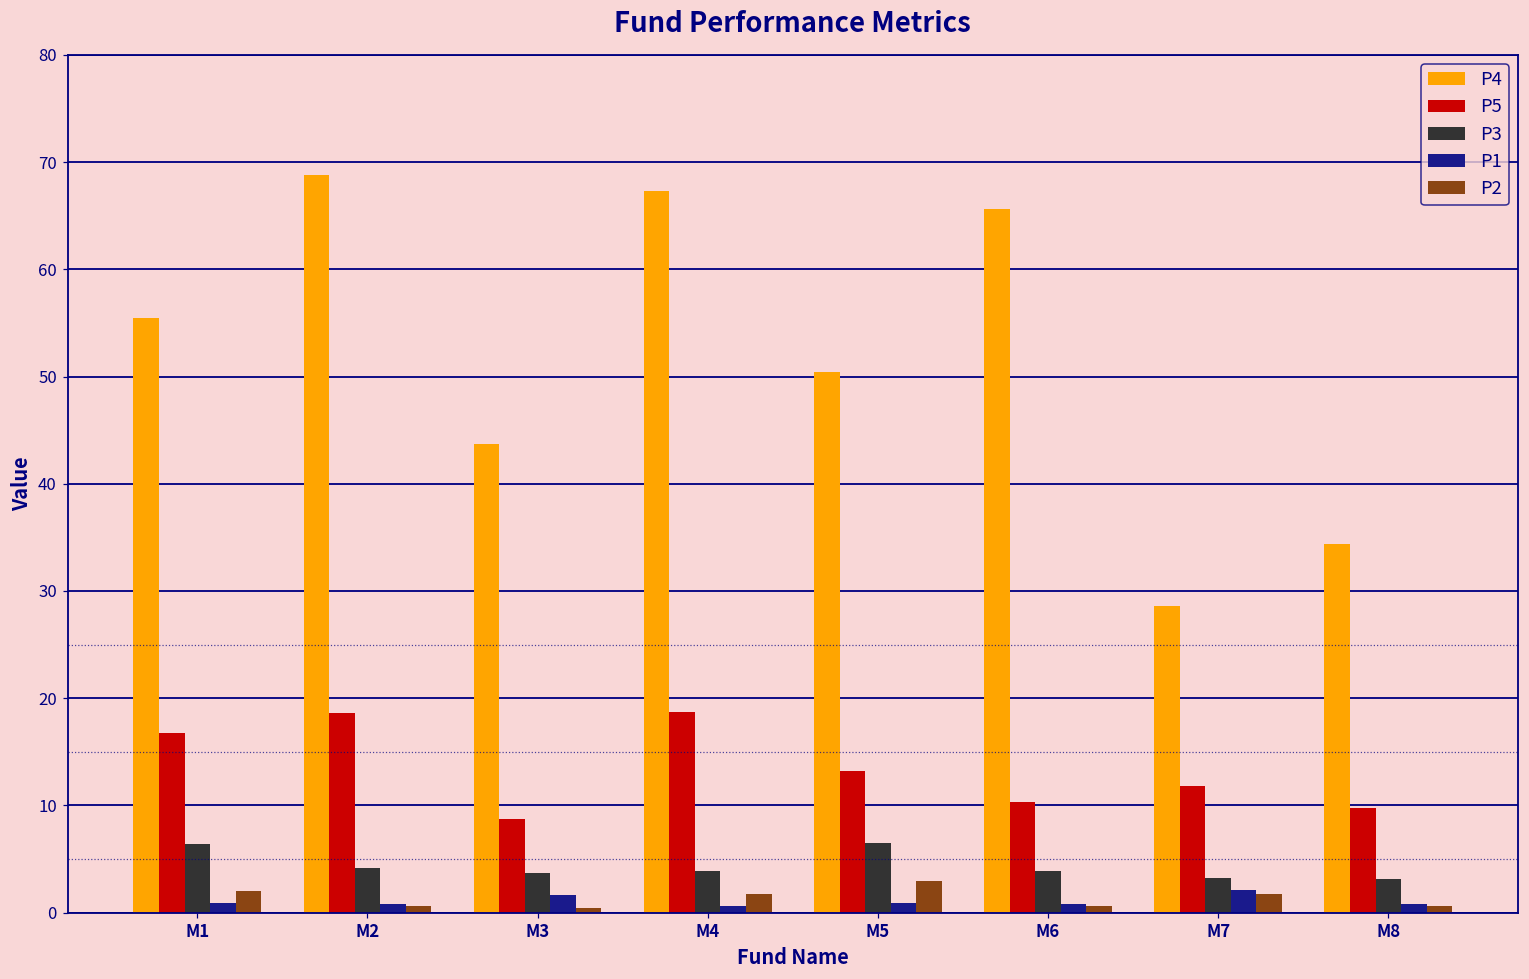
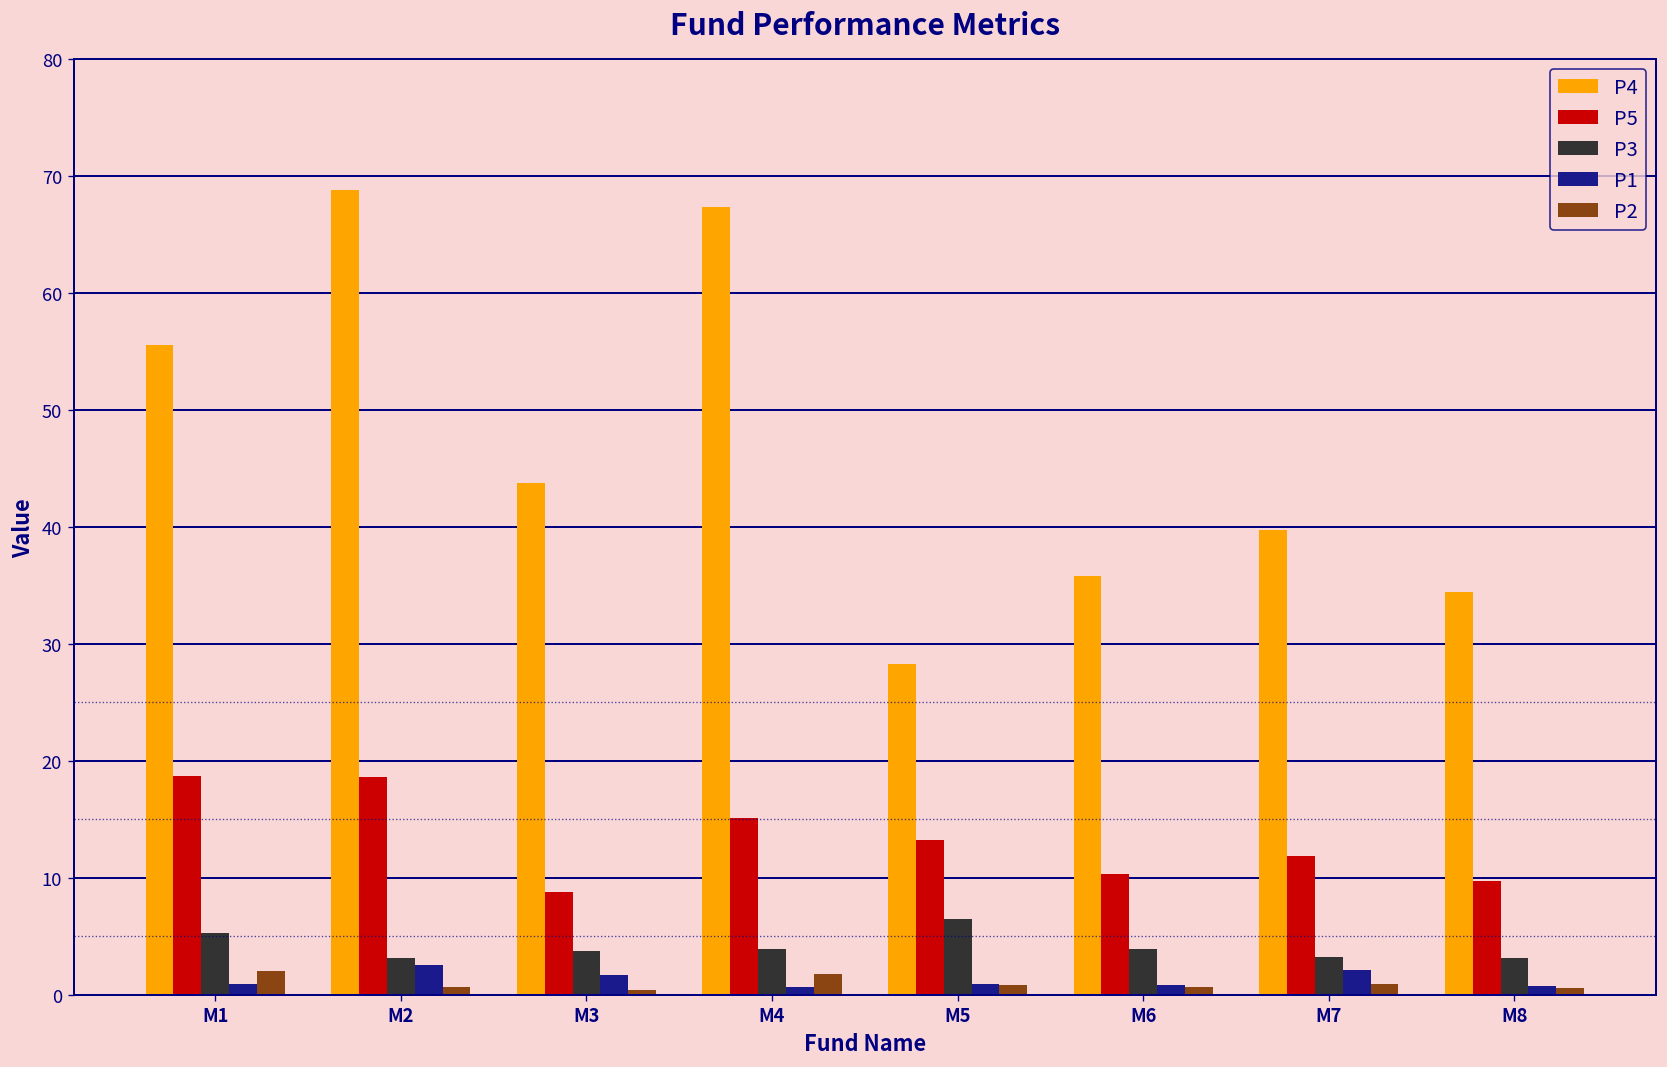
P5, M1: 17 -> 19
P3, M1: 6 -> 5
P3, M2: 4 -> 3
P1, M2: 1 -> 3
P5, M4: 19 -> 15
P4, M5: 50 -> 28
P2, M5: 3 -> 1
P4, M6: 66 -> 36
P4, M7: 29 -> 40
P2, M7: 2 -> 1
